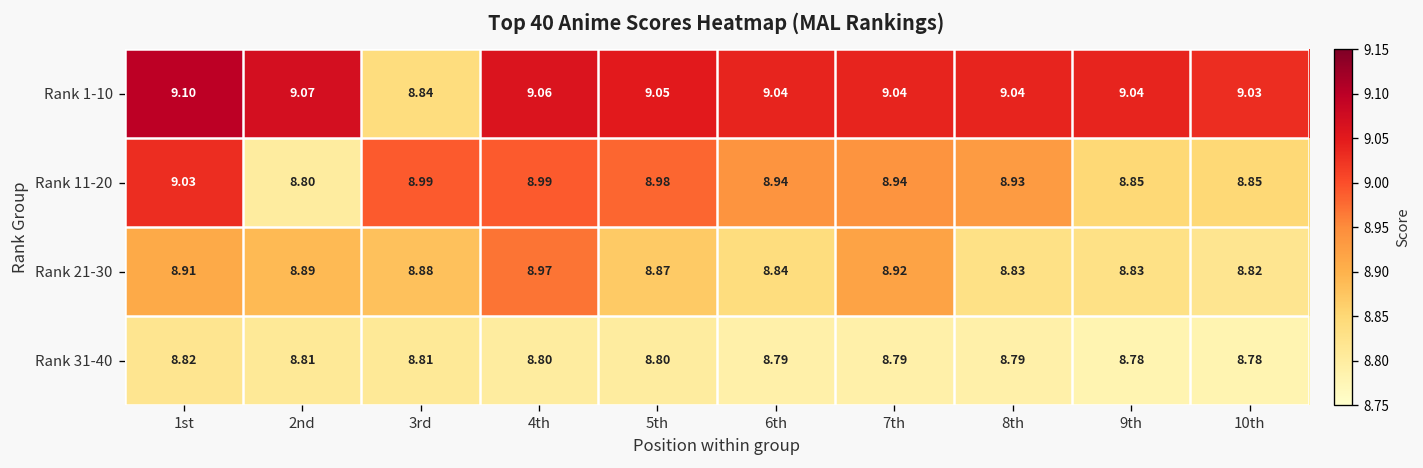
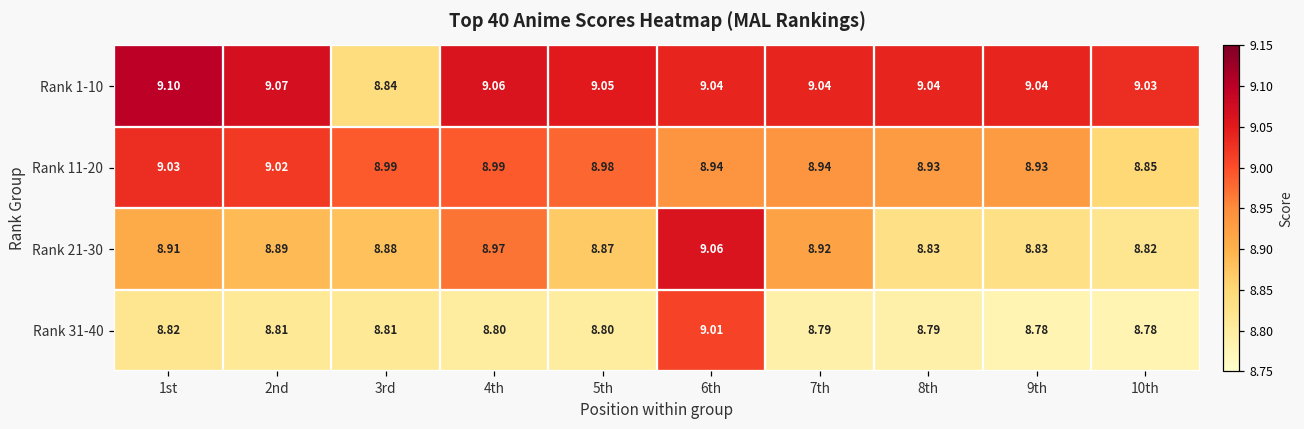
Rank 11-20, 2nd: 8.80 -> 9.02
Rank 11-20, 9th: 8.85 -> 8.93
Rank 21-30, 6th: 8.84 -> 9.06
Rank 31-40, 6th: 8.79 -> 9.01
